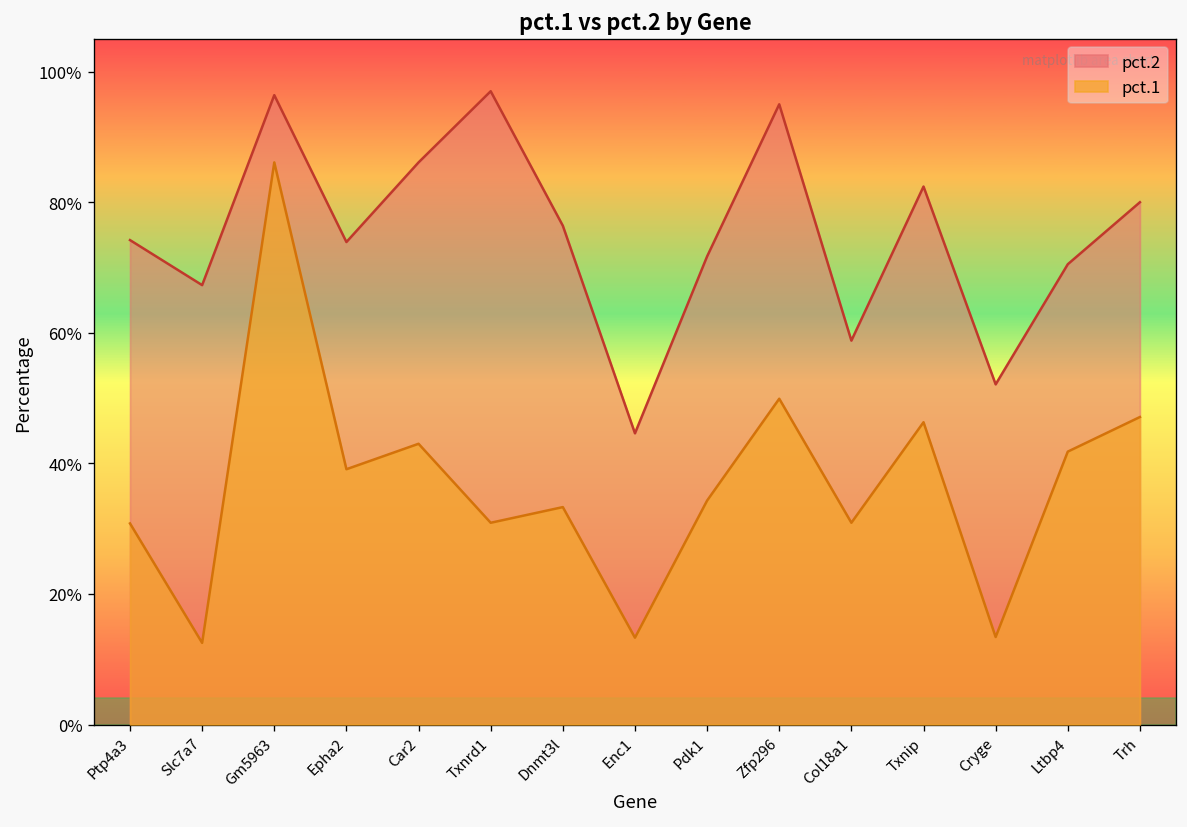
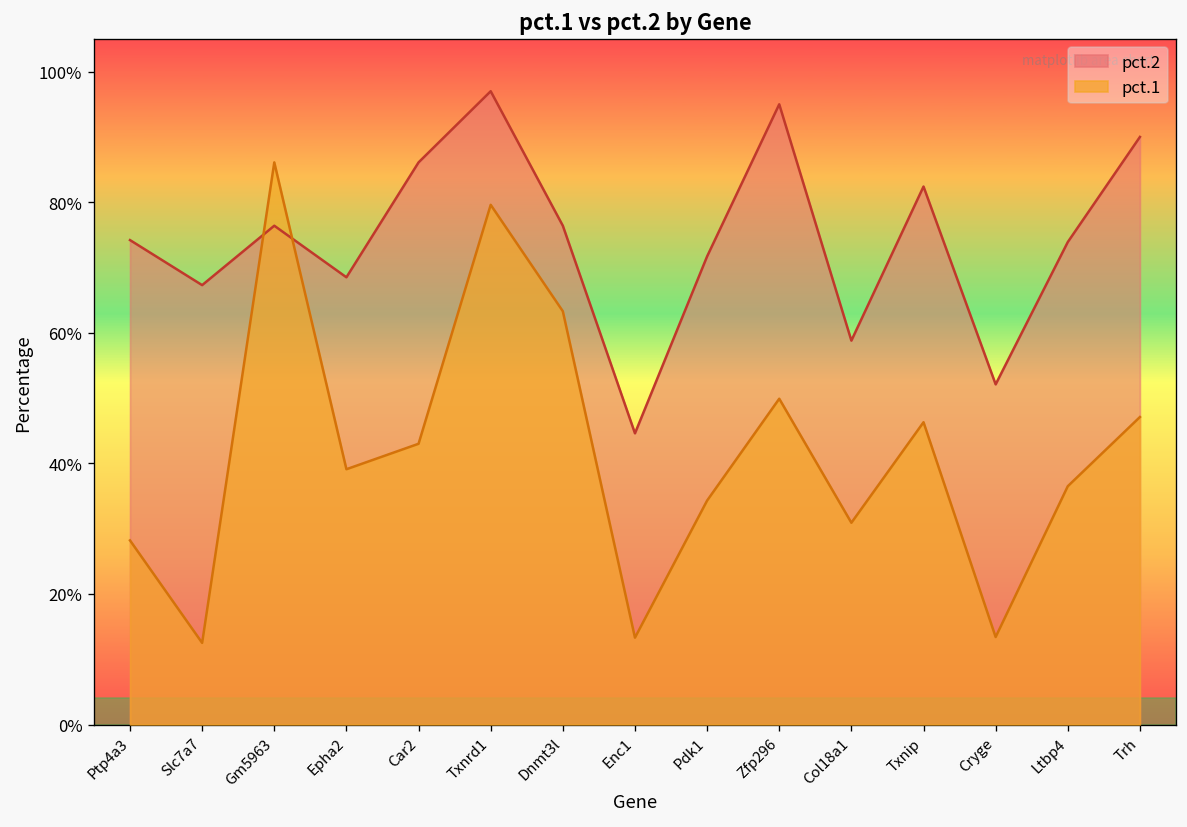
pct.1, Ptp4a3: 31% -> 28%
pct.2, Gm5963: 96% -> 76%
pct.2, Epha2: 74% -> 69%
pct.1, Txnrd1: 31% -> 80%
pct.1, Dnmt3l: 33% -> 63%
pct.2, Ltbp4: 71% -> 74%
pct.1, Ltbp4: 42% -> 37%
pct.2, Trh: 80% -> 90%
